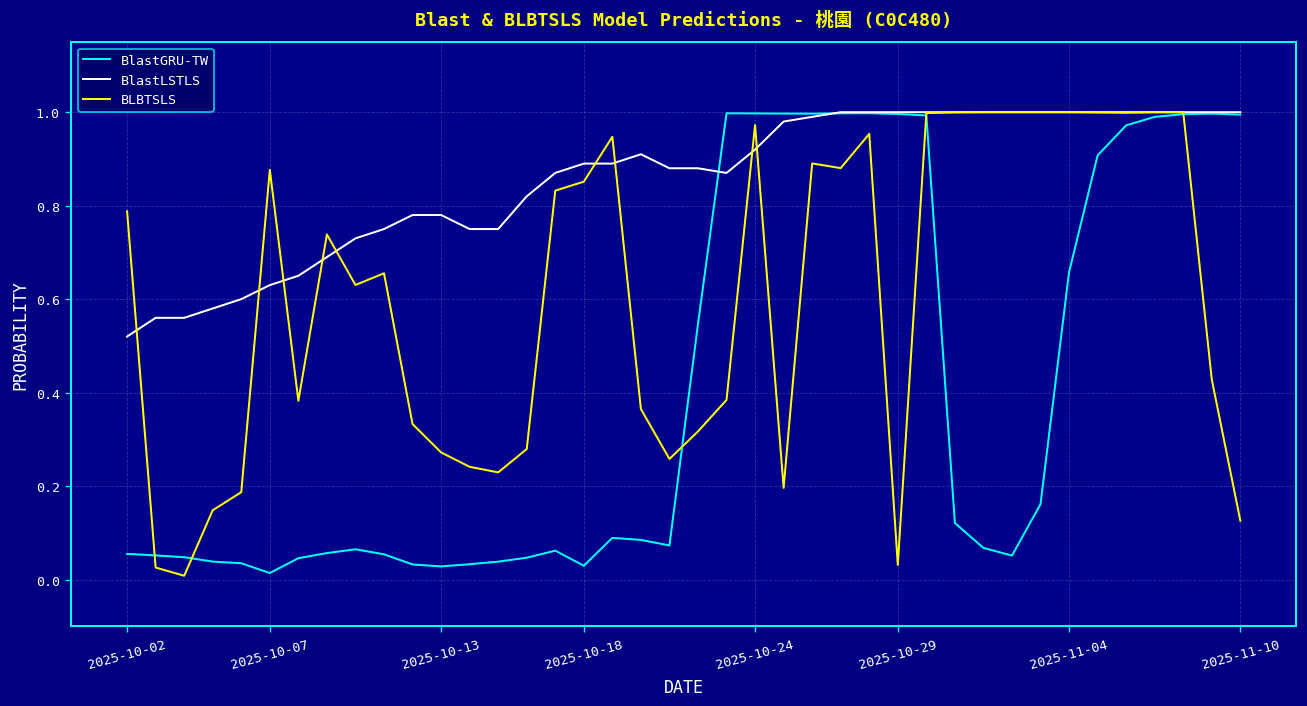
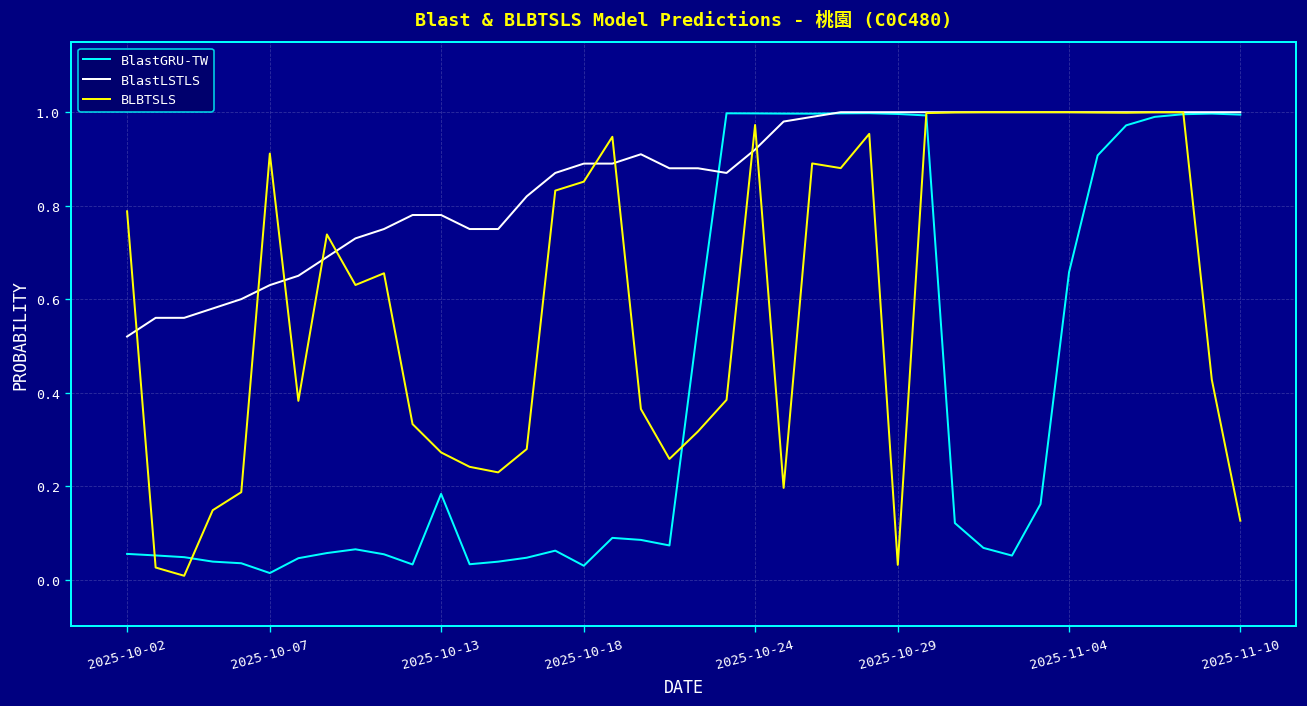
BLBTSLS, 2025-10-07: 0.88 -> 0.91
BlastGRU-TW, 2025-10-13: 0.03 -> 0.18
